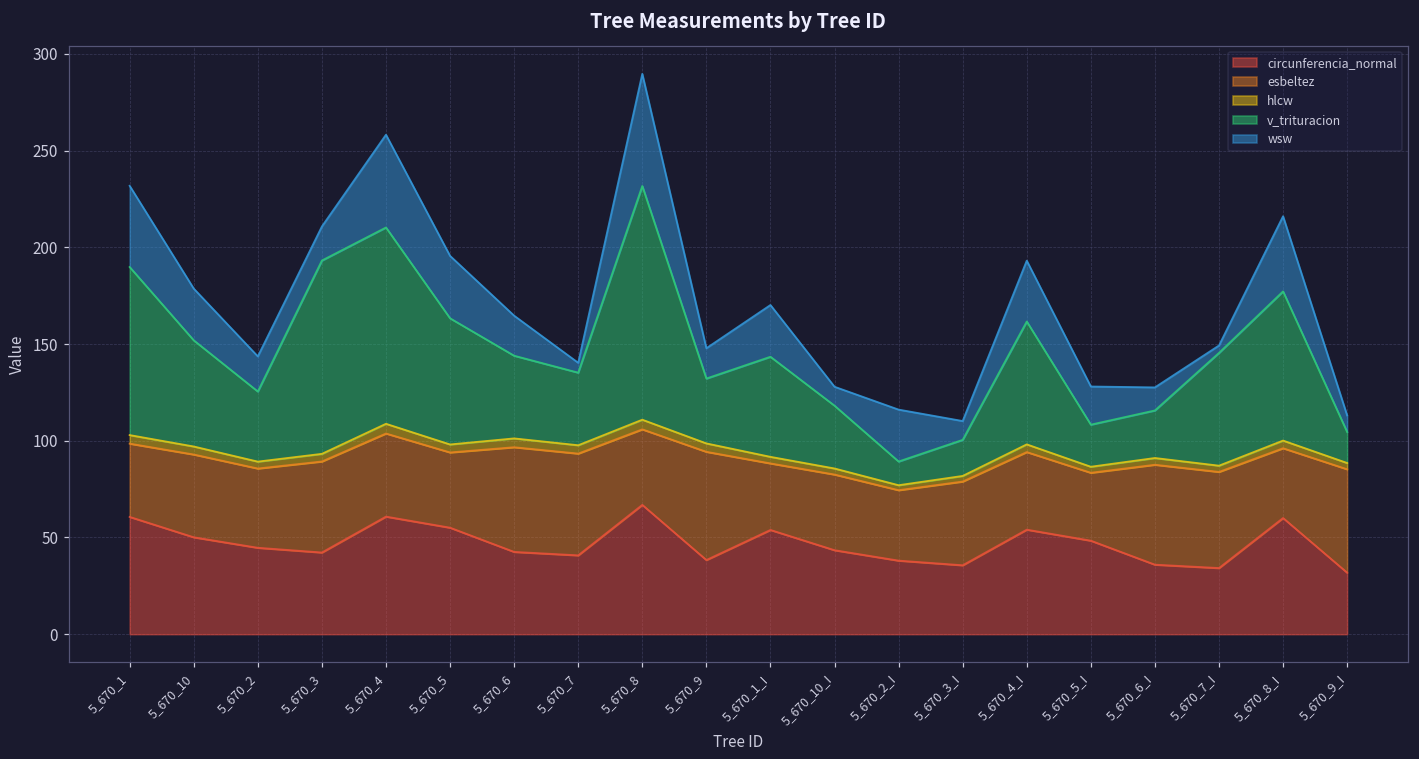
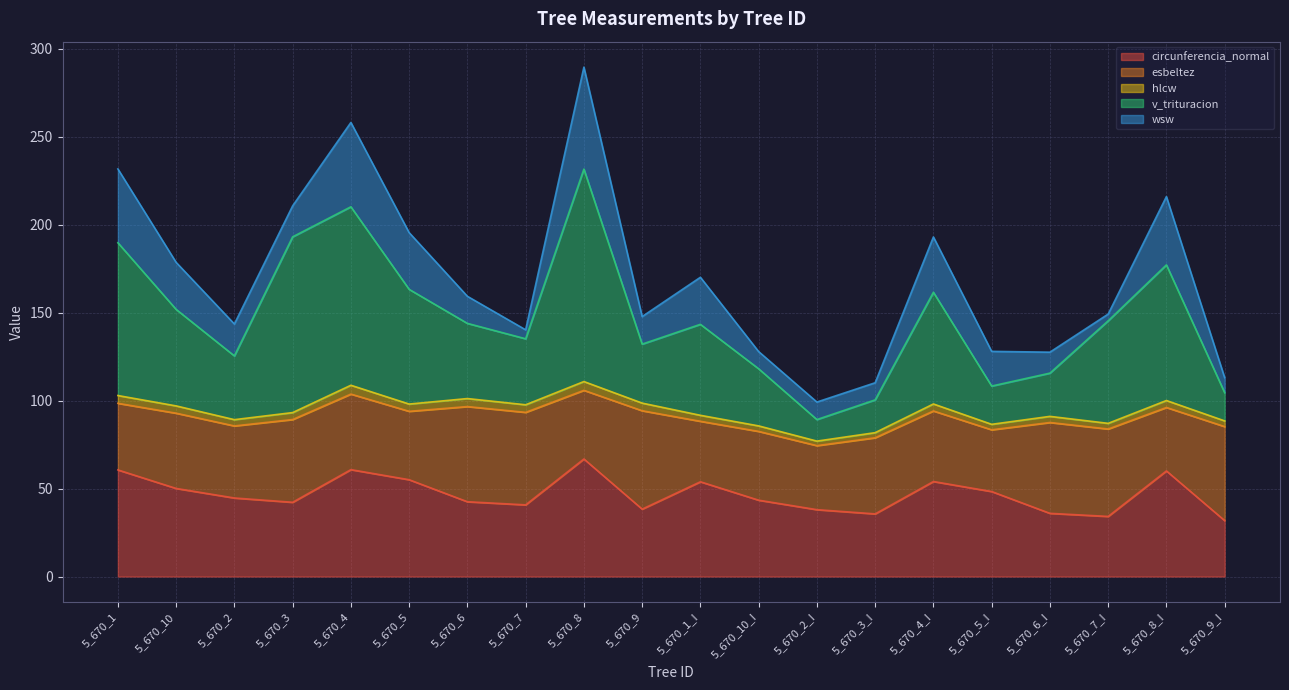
wsw, 5_670_6: 21 -> 15
wsw, 5_670_2_I: 27 -> 10
